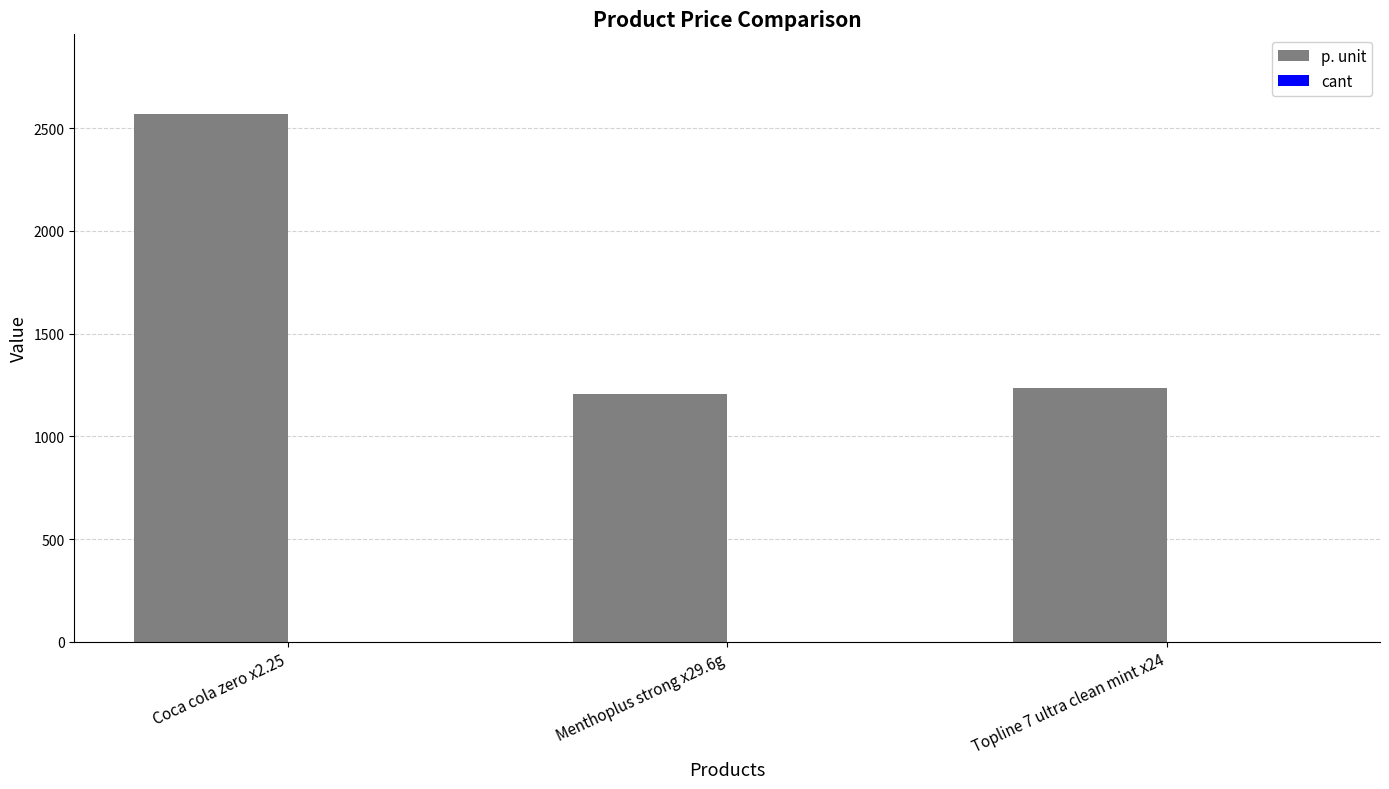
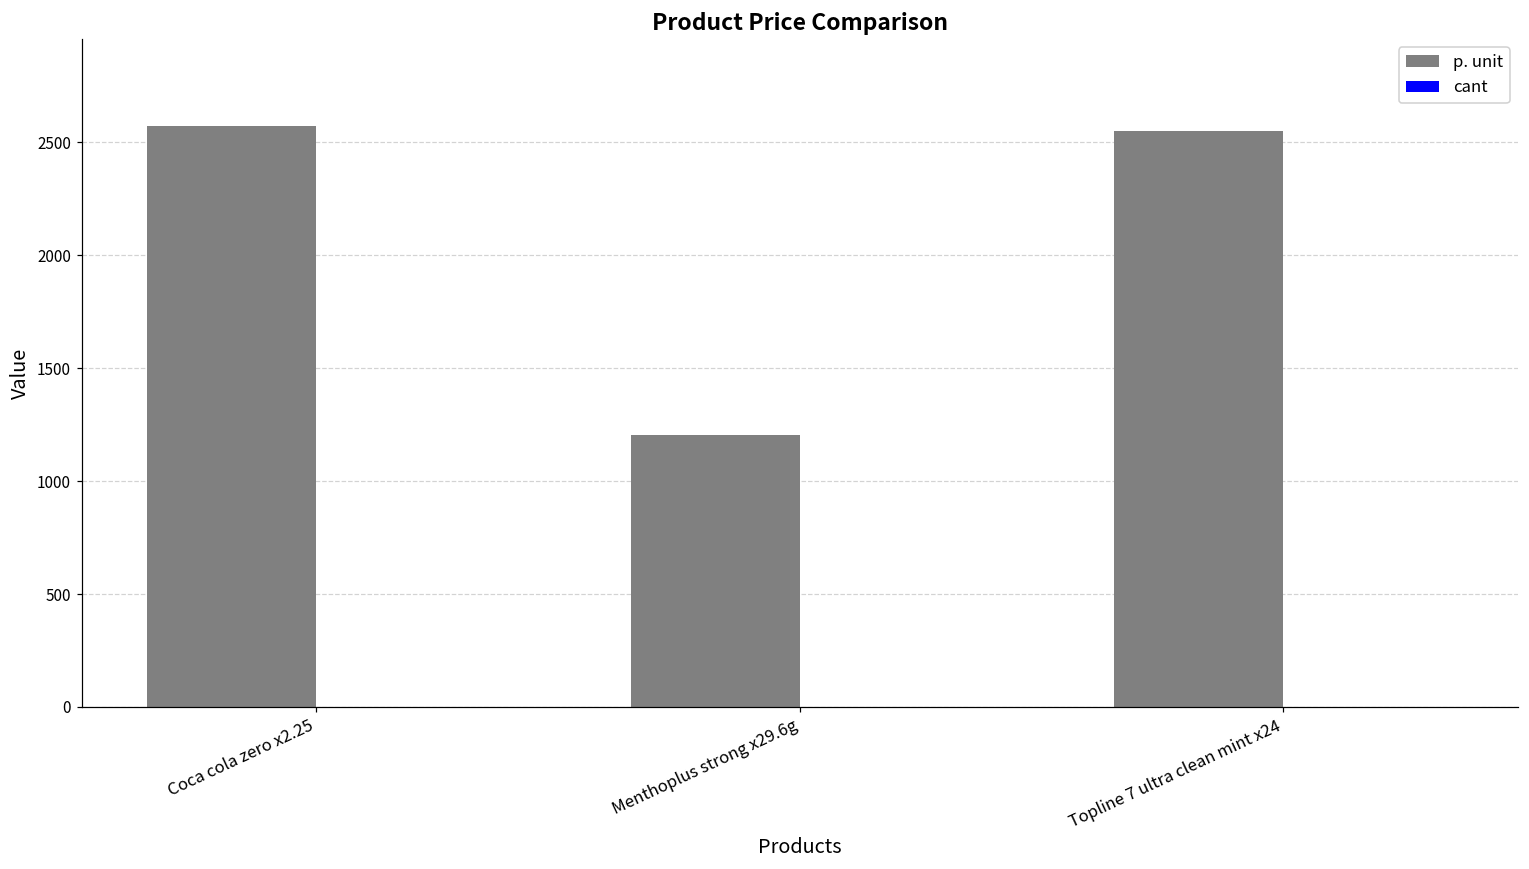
p. unit, Topline 7 ultra clean mint x24: 1230 -> 2550
